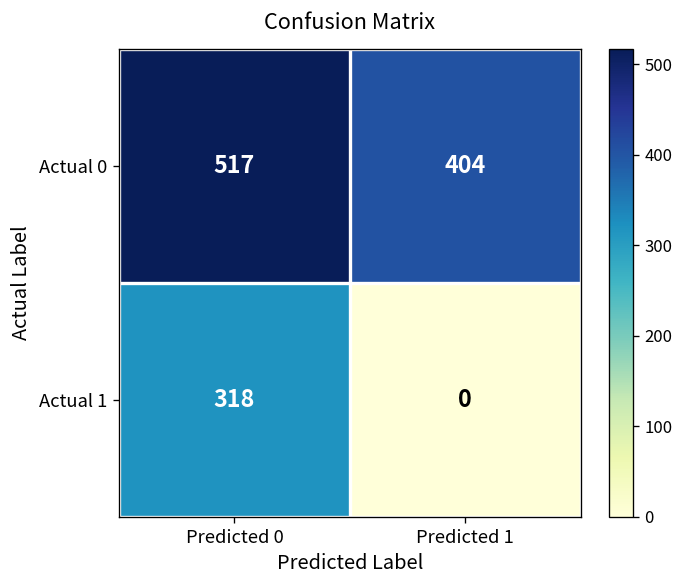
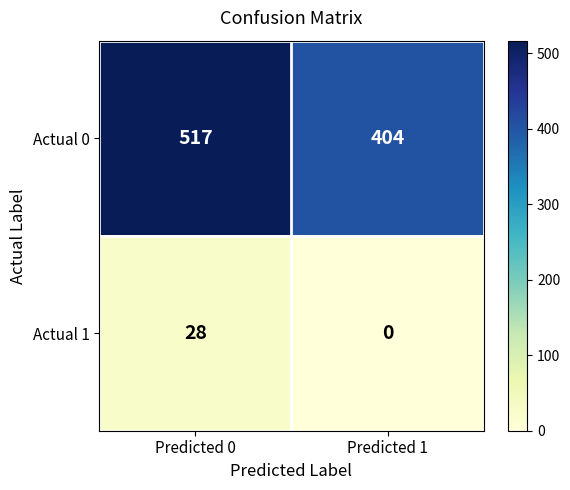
Actual 1, Predicted 0: 318 -> 28
